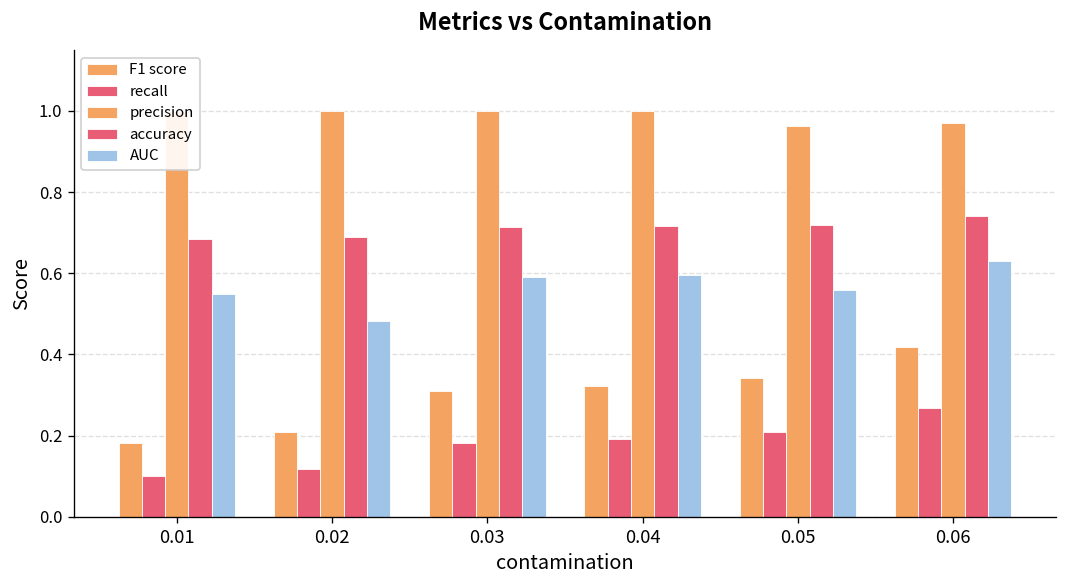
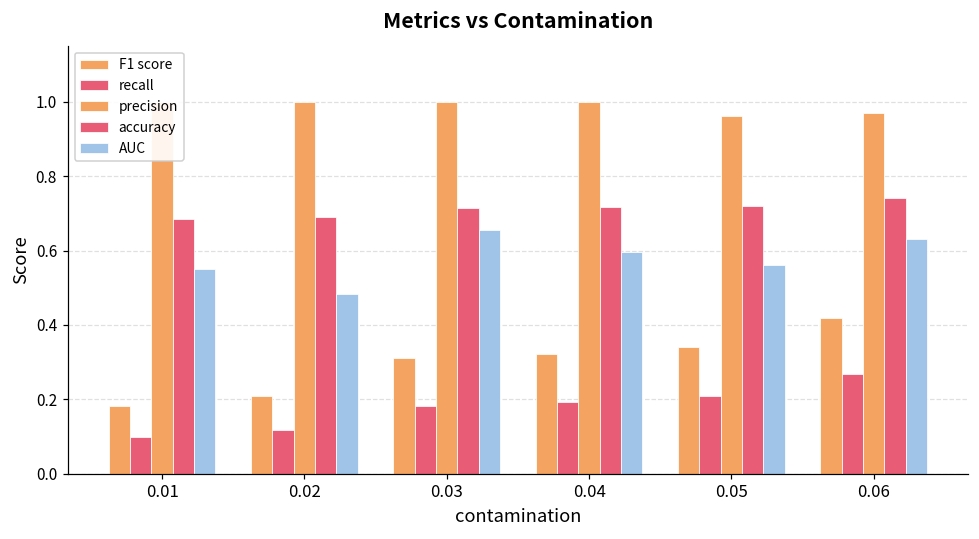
AUC, 0.03: 0.59 -> 0.66
